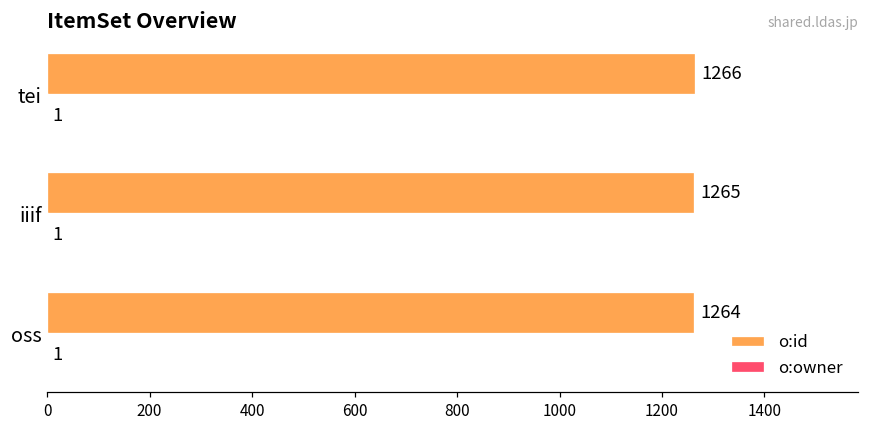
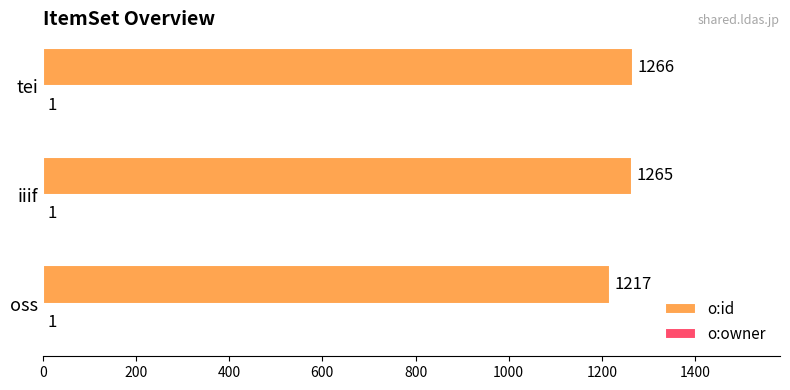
o:id, oss: 1264 -> 1217
